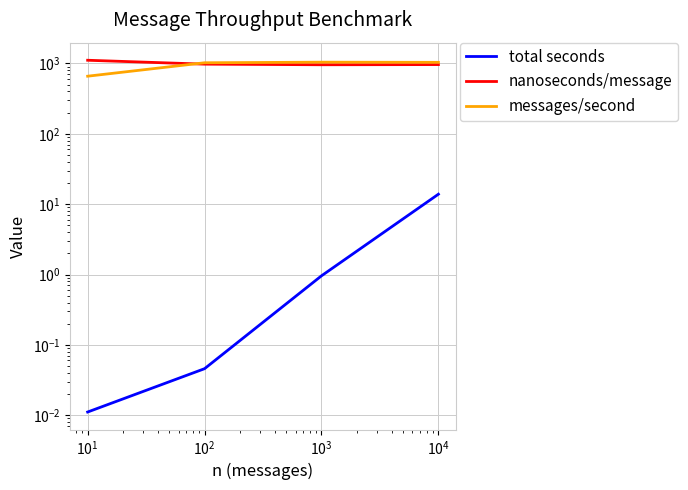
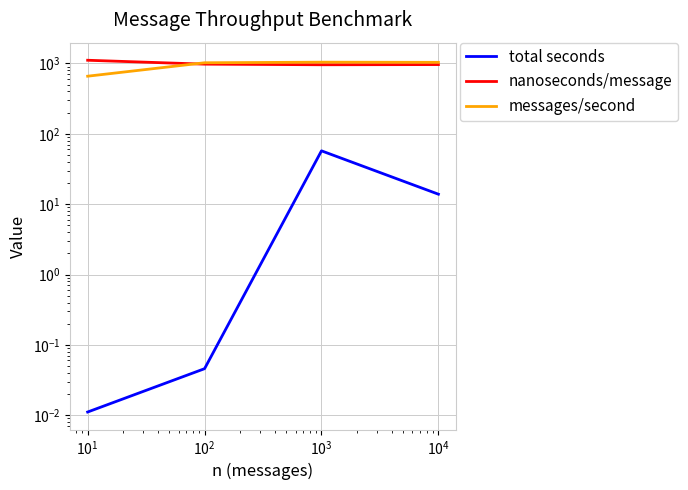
total seconds, 10^3: 1.0 -> 60
